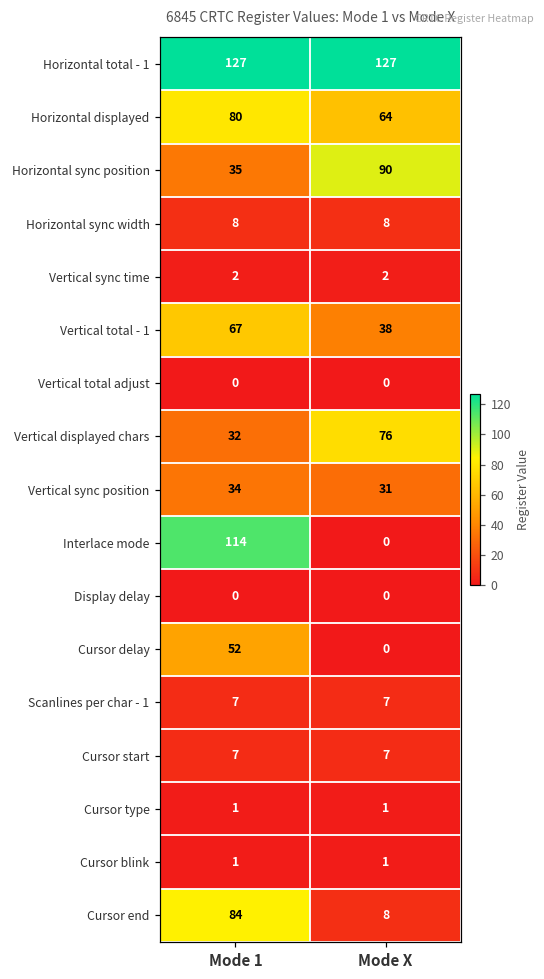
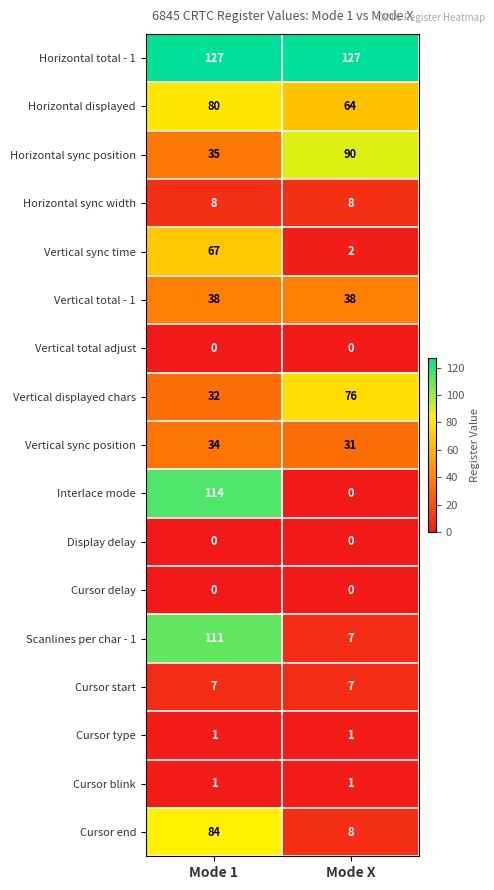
Vertical sync time, Mode 1: 2 -> 67
Vertical total - 1, Mode 1: 67 -> 38
Cursor delay, Mode 1: 52 -> 0
Scanlines per char - 1, Mode 1: 7 -> 111
